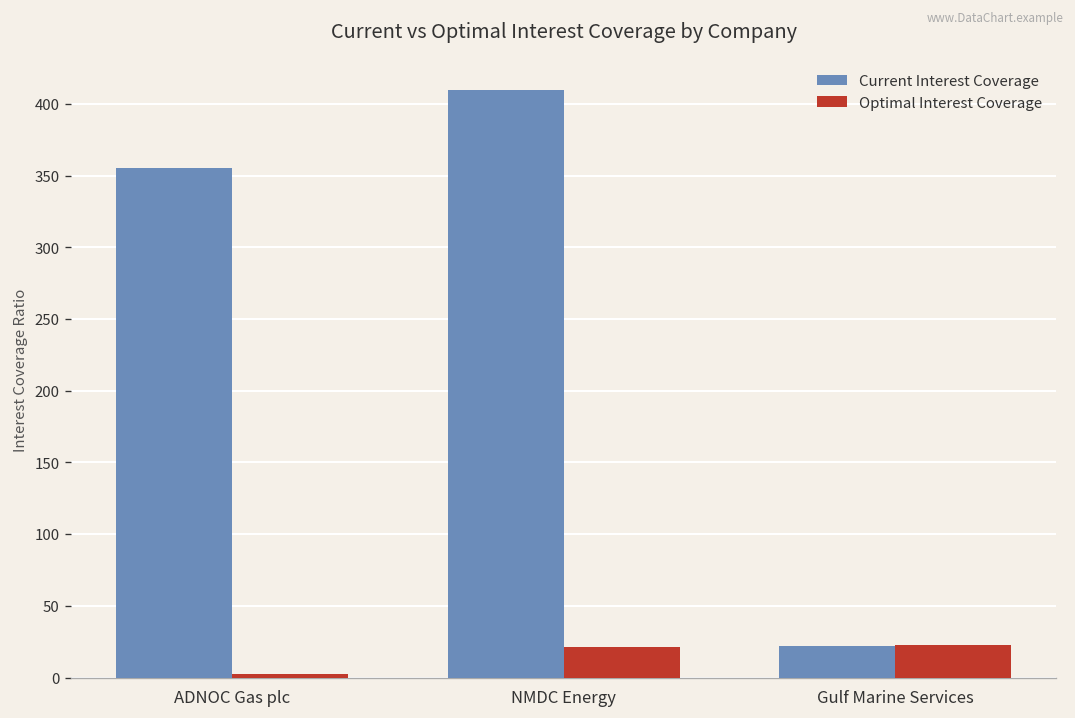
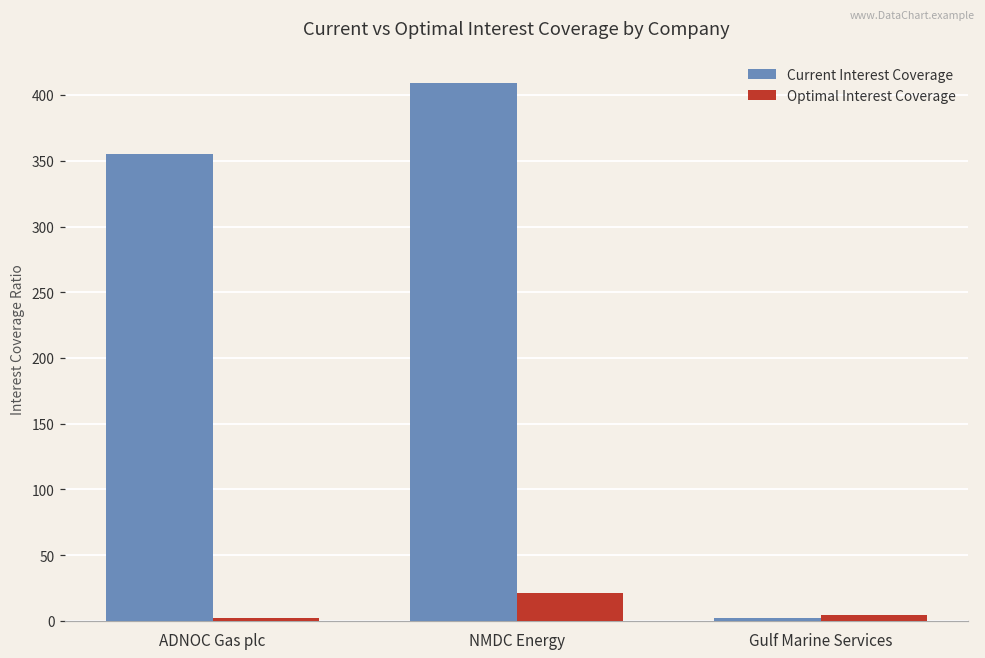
Current Interest Coverage, Gulf Marine Services: 22 -> 2
Optimal Interest Coverage, Gulf Marine Services: 23 -> 5
